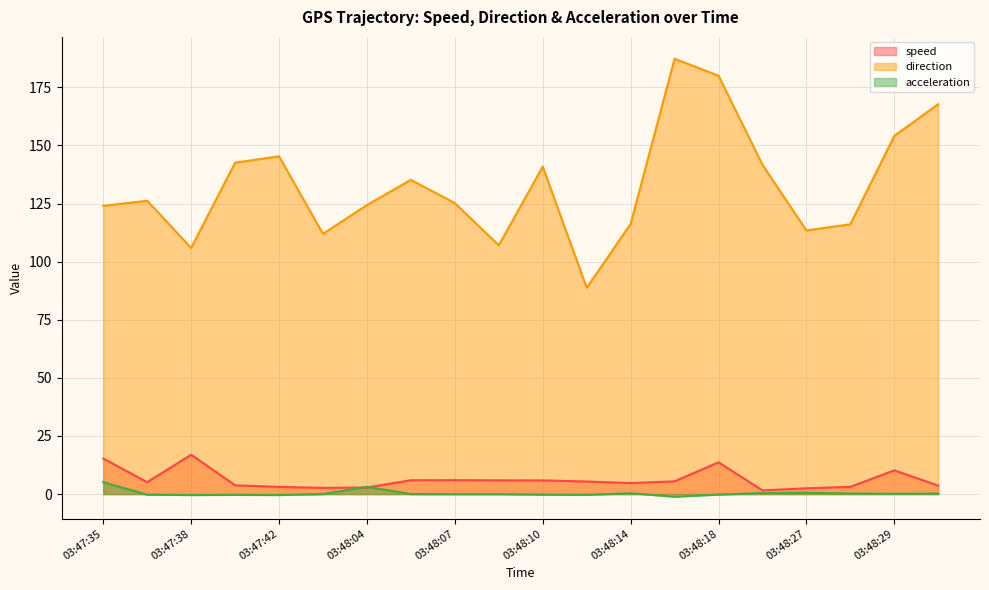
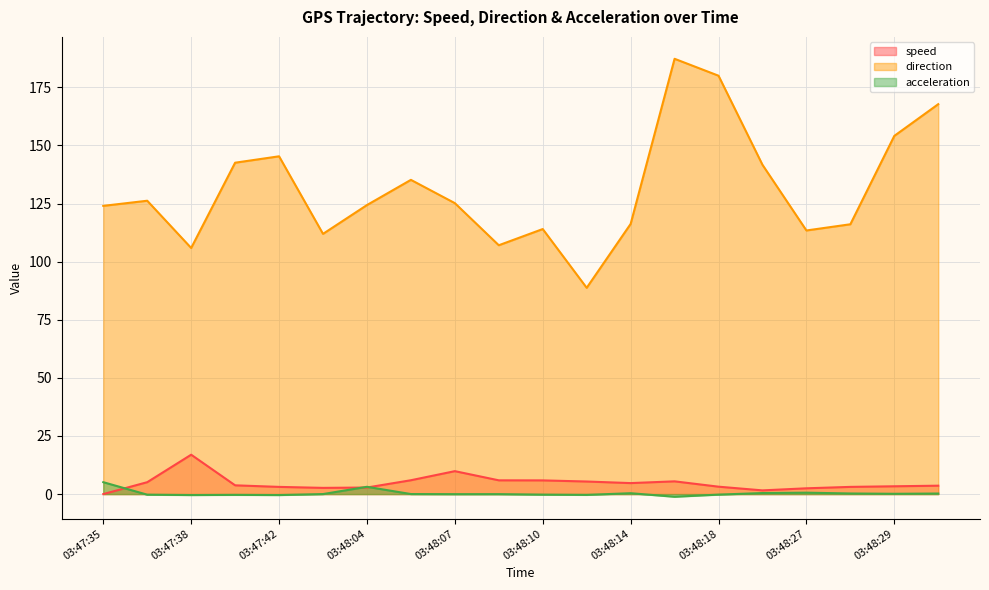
speed, 03:47:35: 15 -> 0
speed, 03:48:07: 6 -> 10
direction, 03:48:10: 141 -> 114
speed, 03:48:18: 14 -> 3
speed, 03:48:29: 10 -> 3
